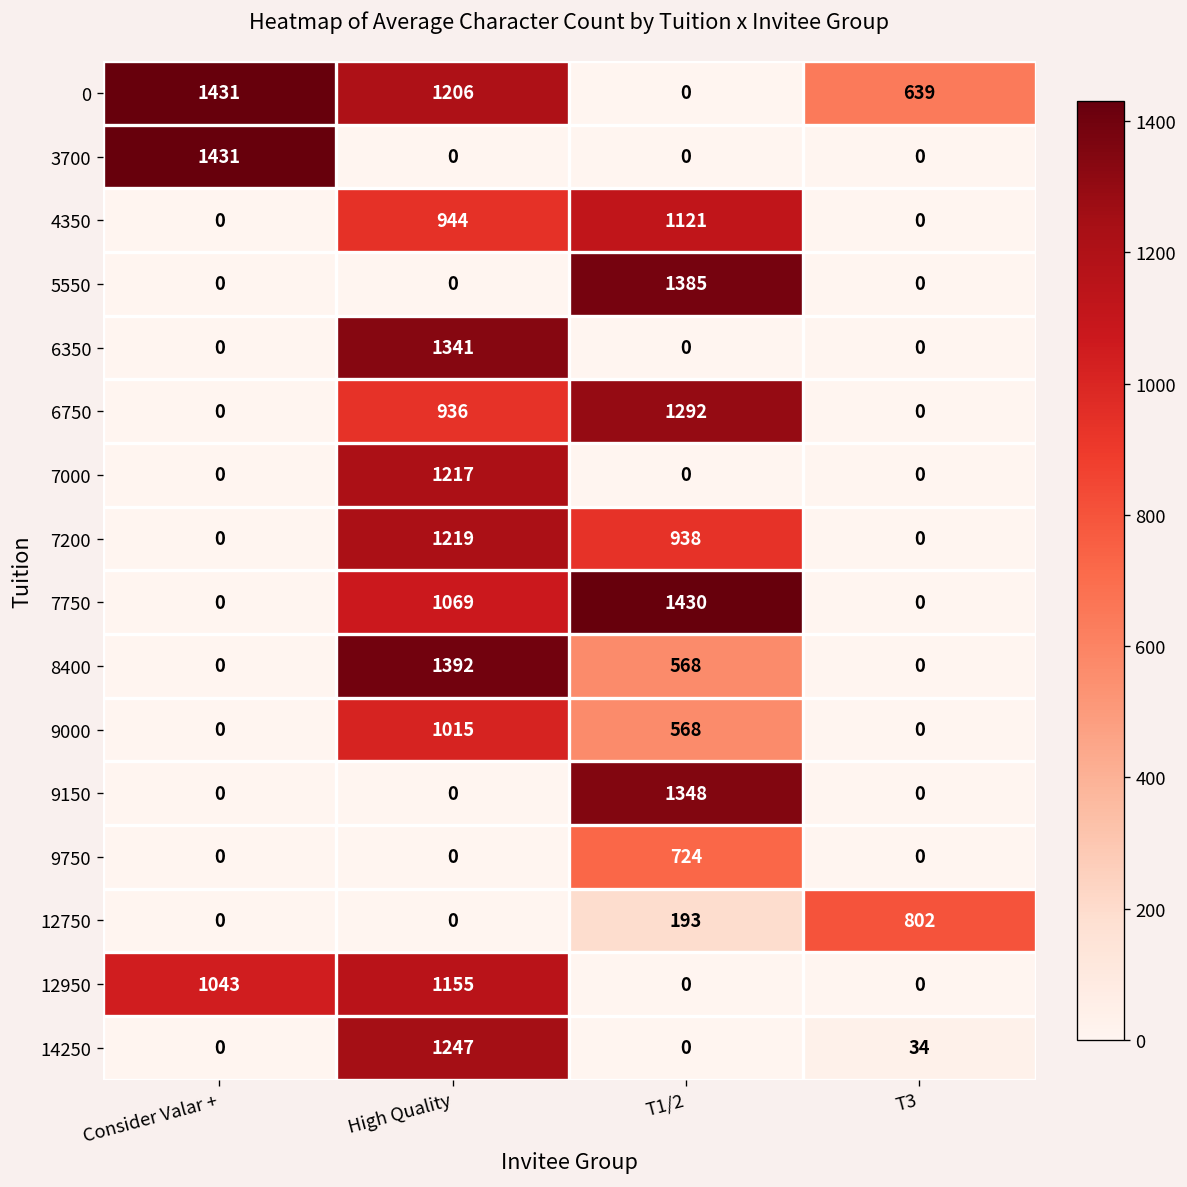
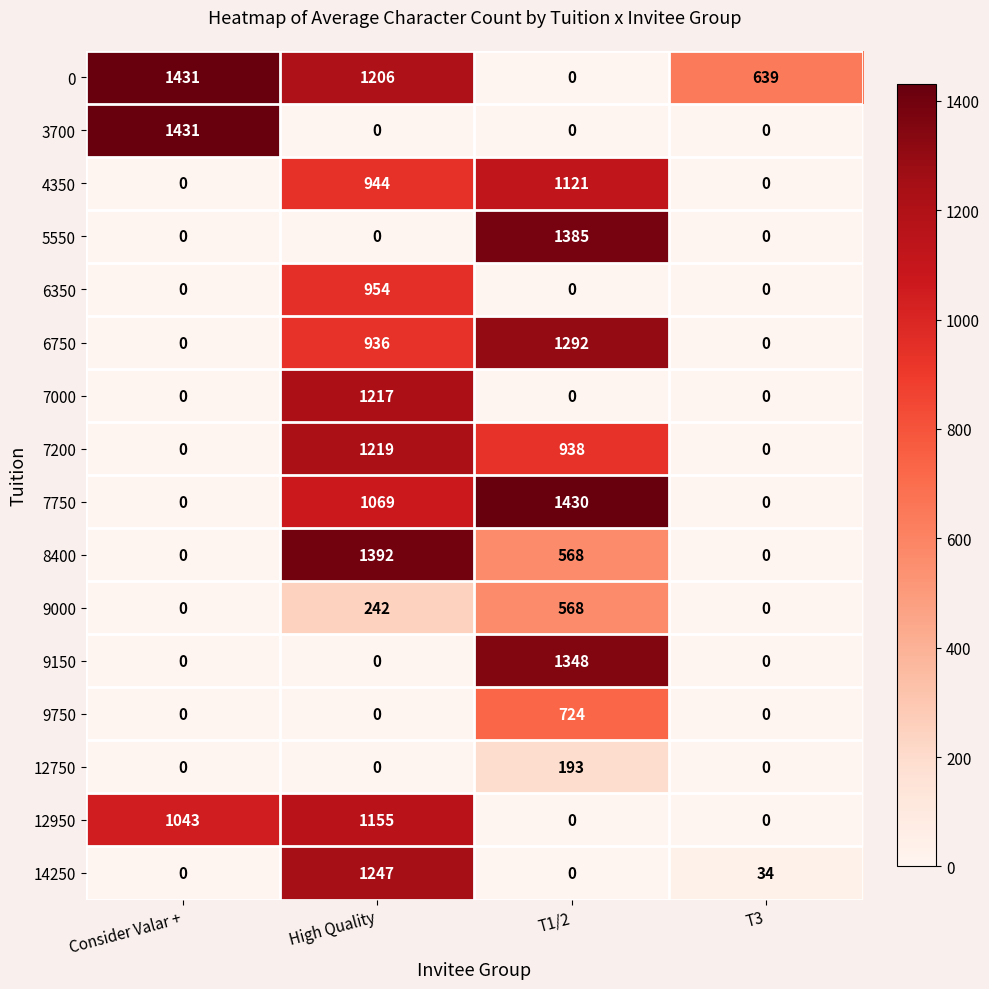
6350, High Quality: 1341 -> 954
9000, High Quality: 1015 -> 242
12750, T3: 802 -> 0
